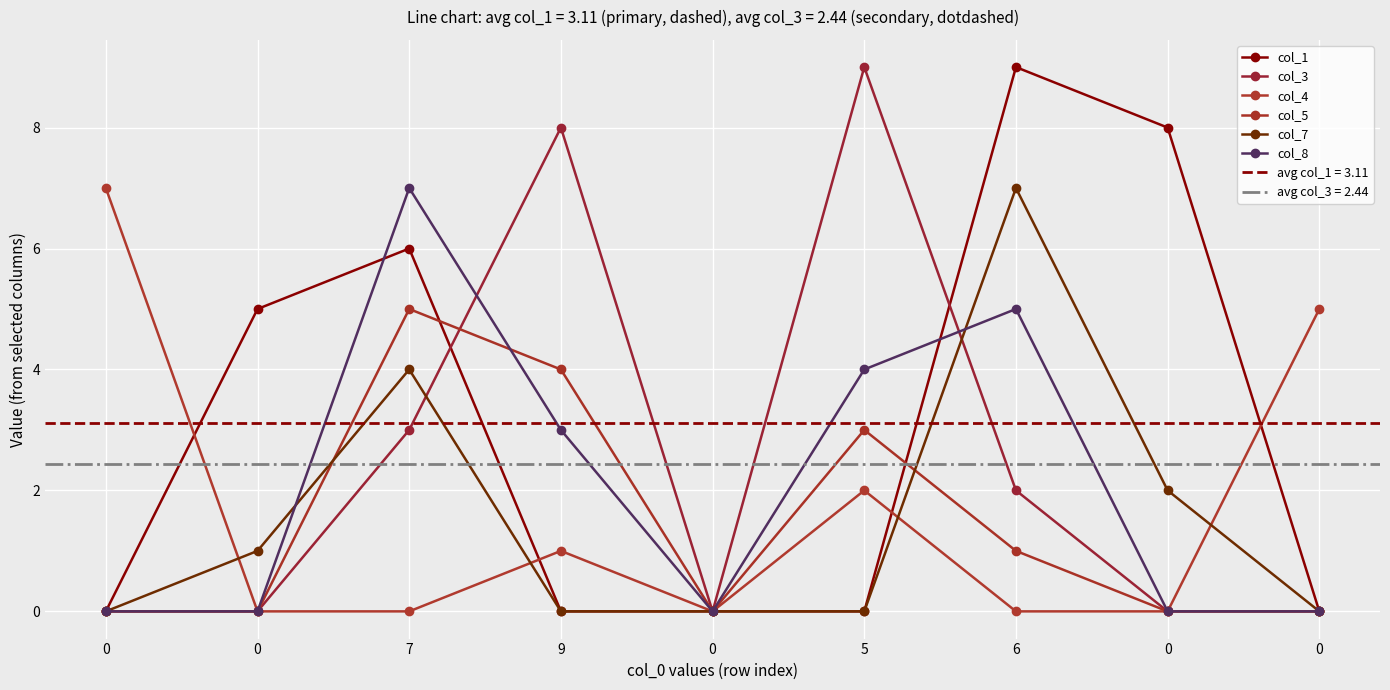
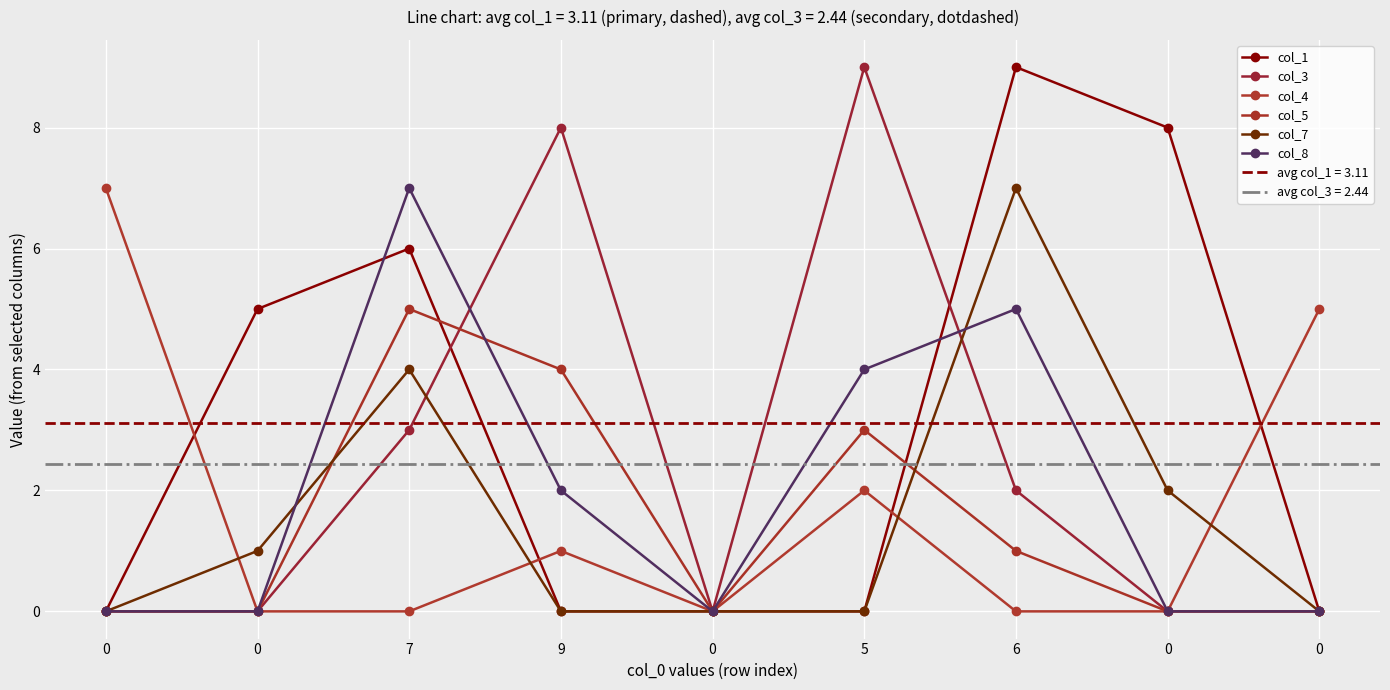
col_8, 9: 3 -> 2
